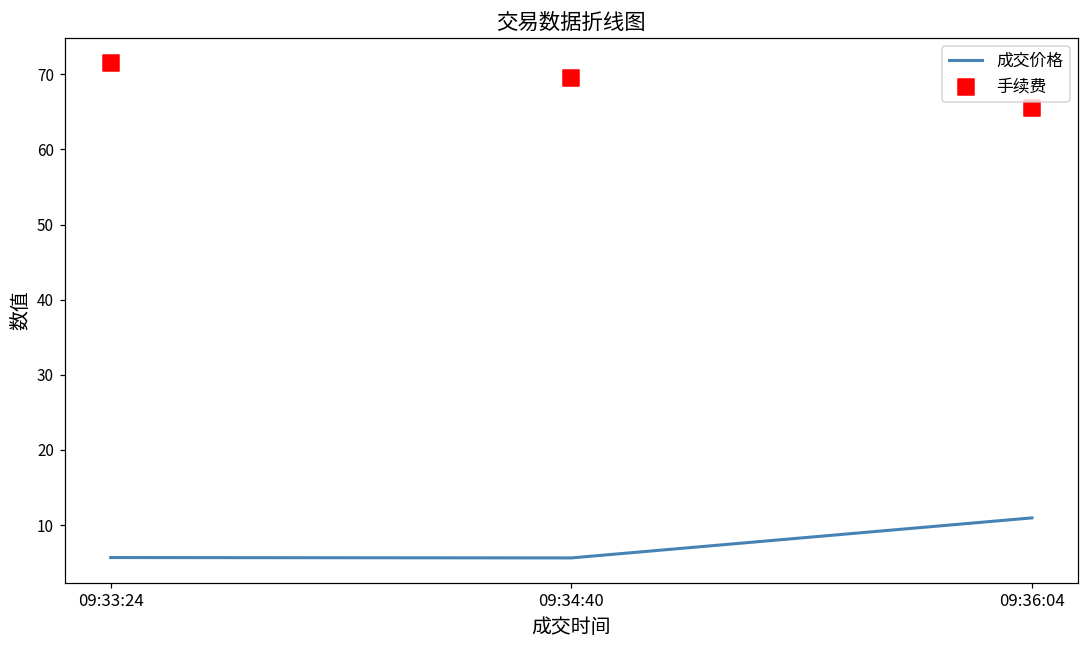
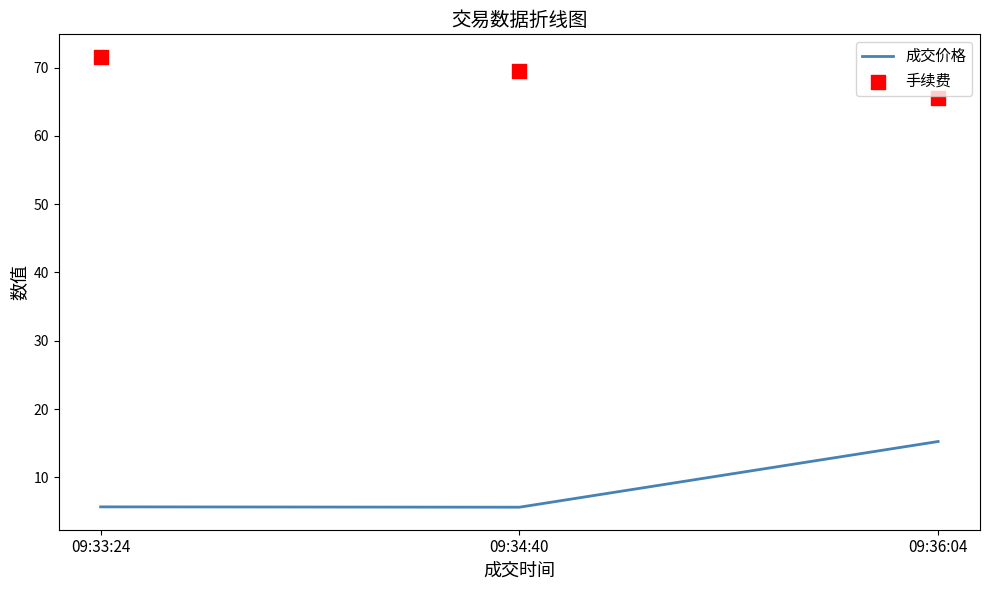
成交价格, 09:36:04: 11 -> 15
